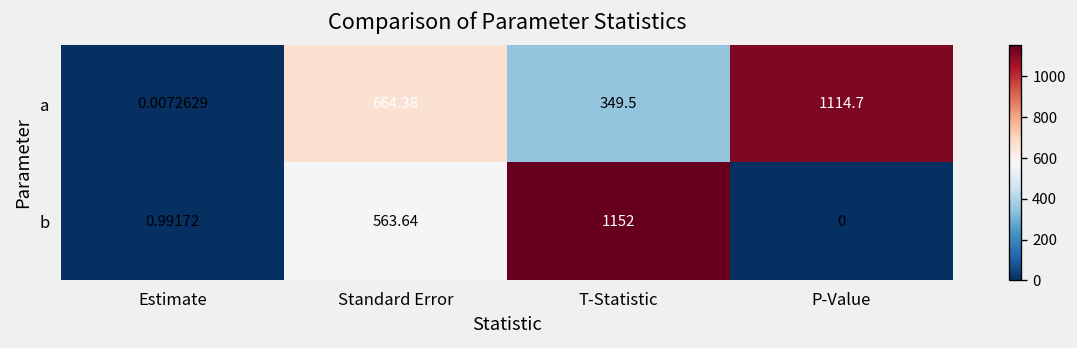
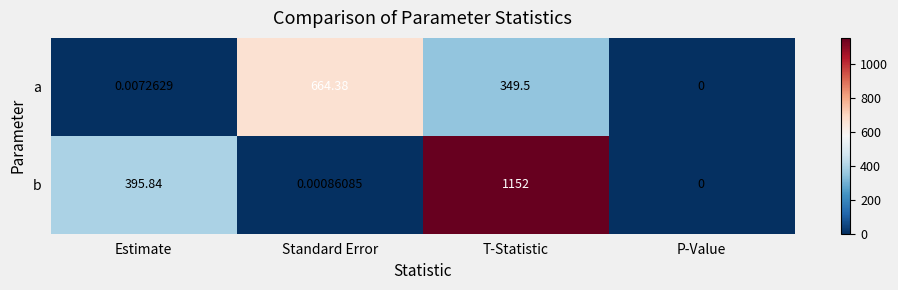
a, P-Value: 1114.7 -> 0
b, Estimate: 0.99172 -> 395.84
b, Standard Error: 563.64 -> 0.00086085
